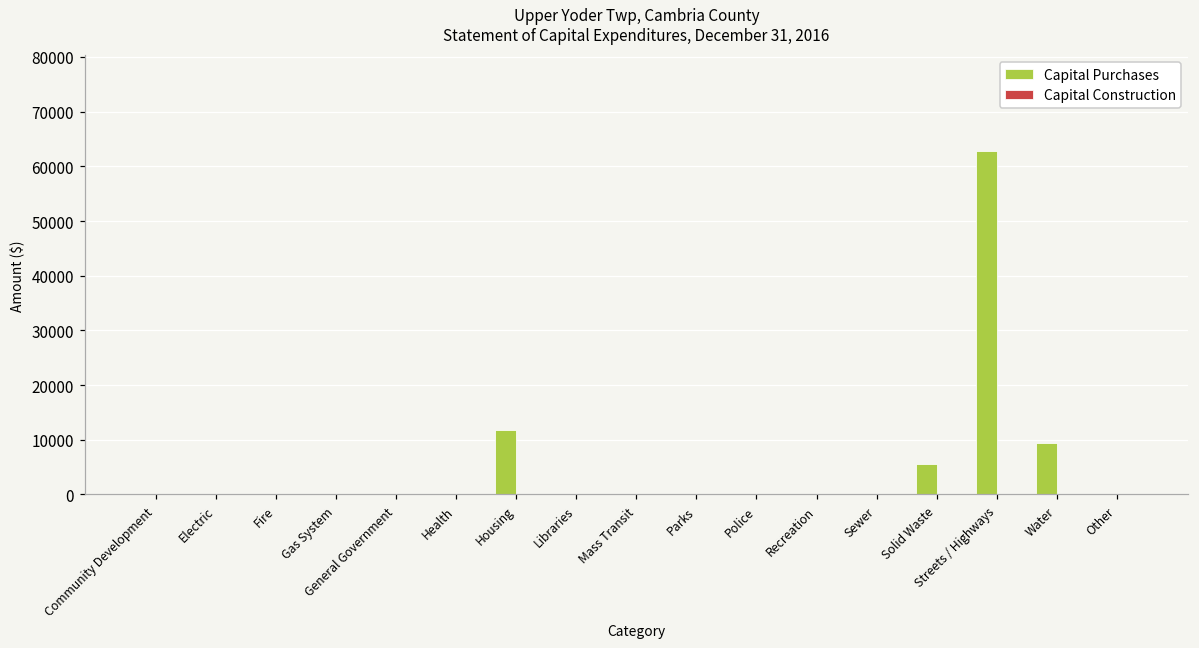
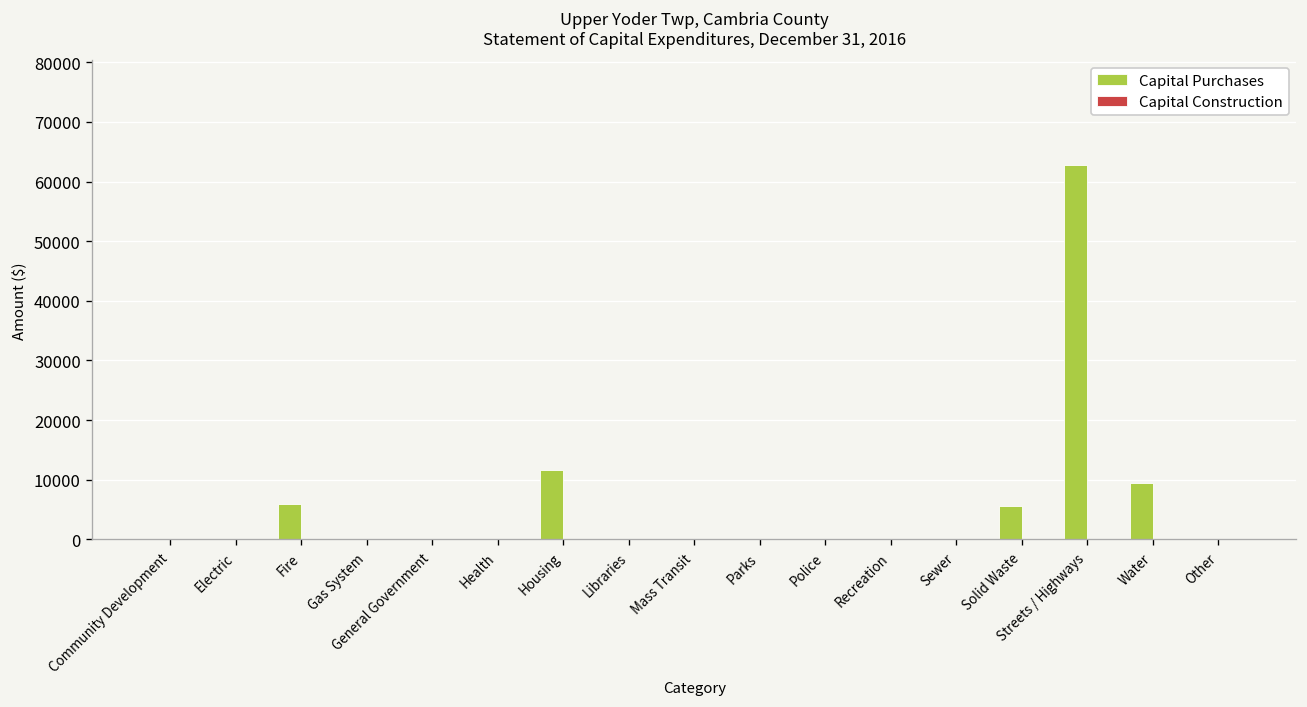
Capital Purchases, Fire: 0 -> 6000
